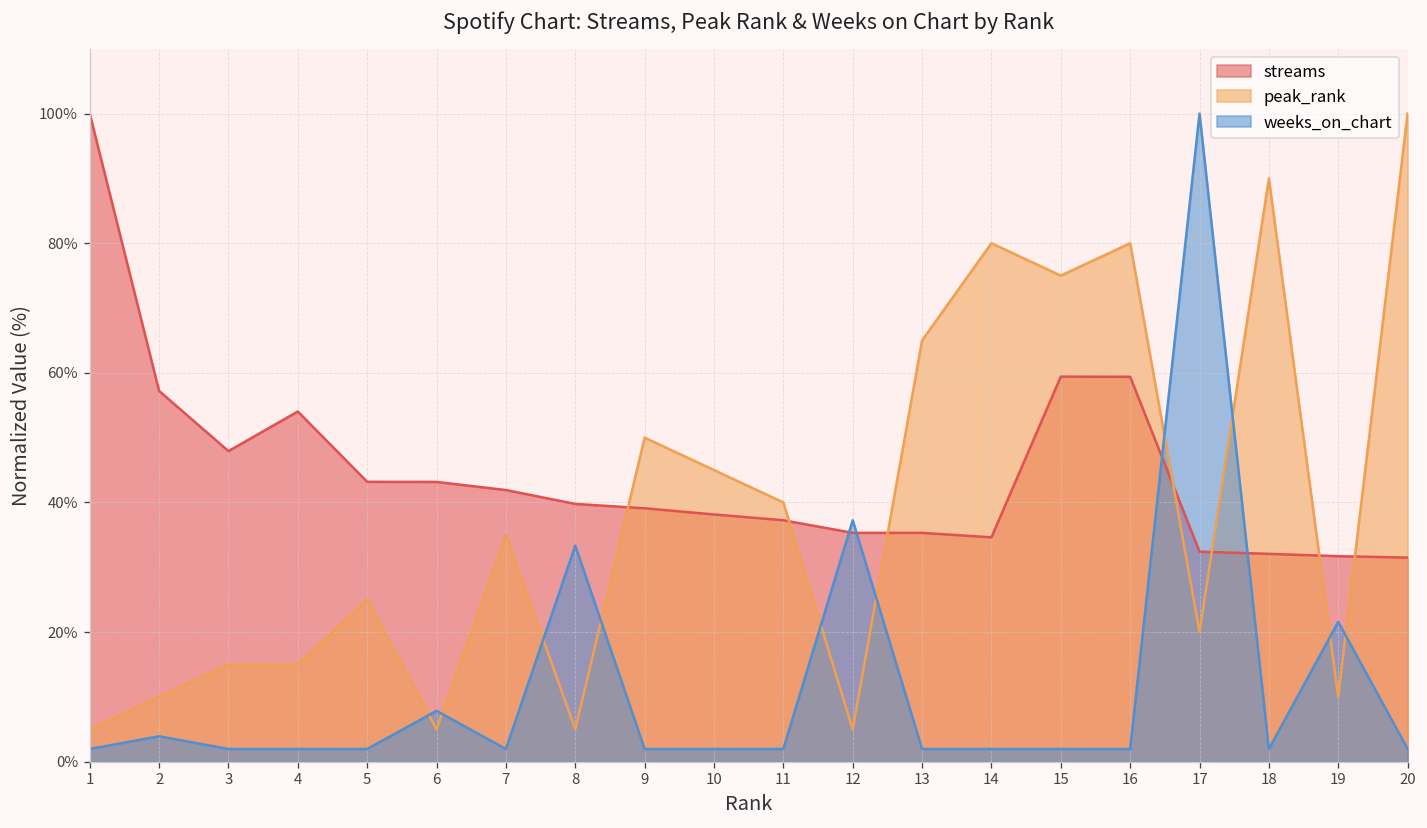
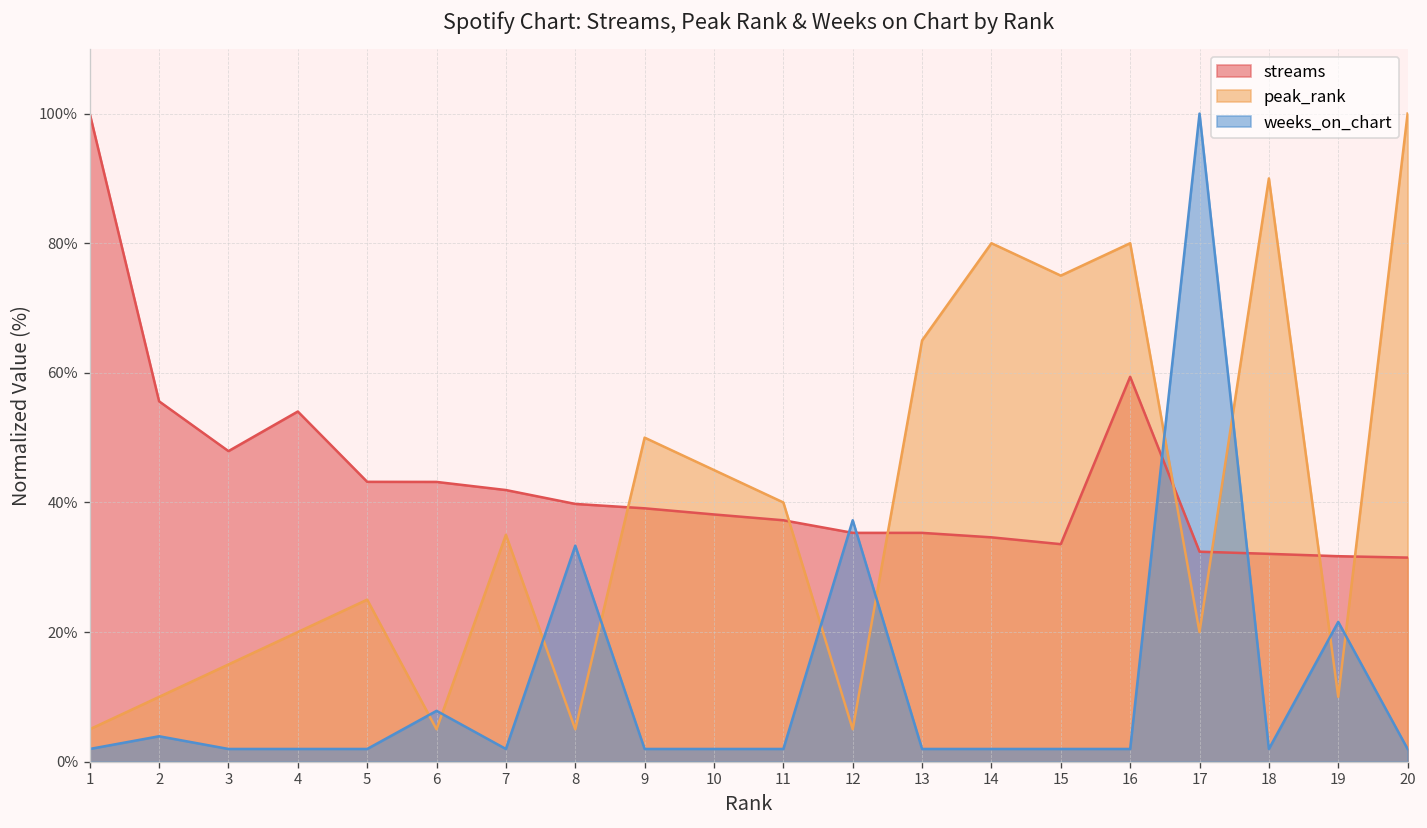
streams, 2: 57% -> 56%
peak_rank, 4: 15% -> 20%
streams, 15: 59% -> 34%
